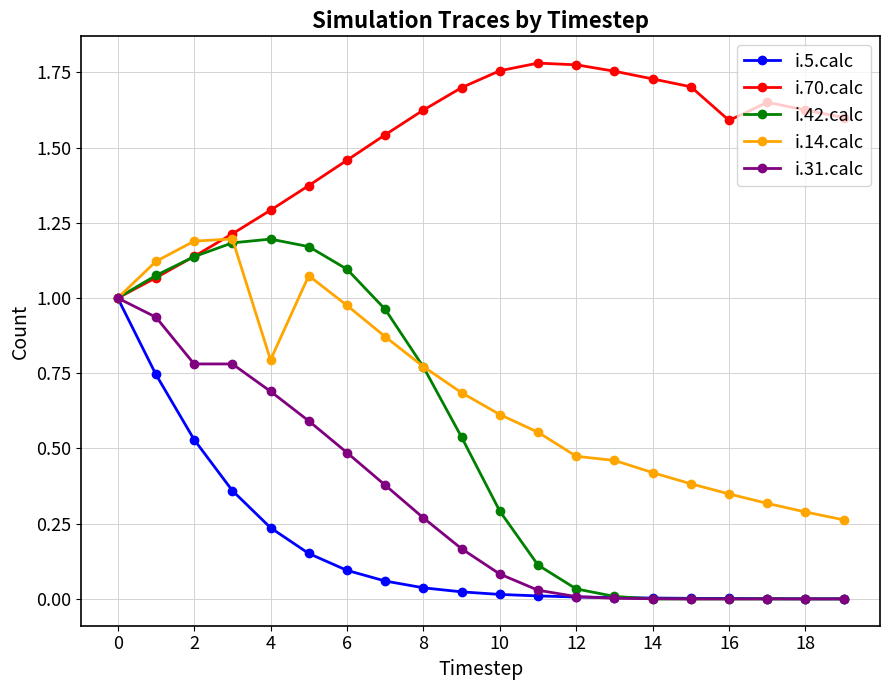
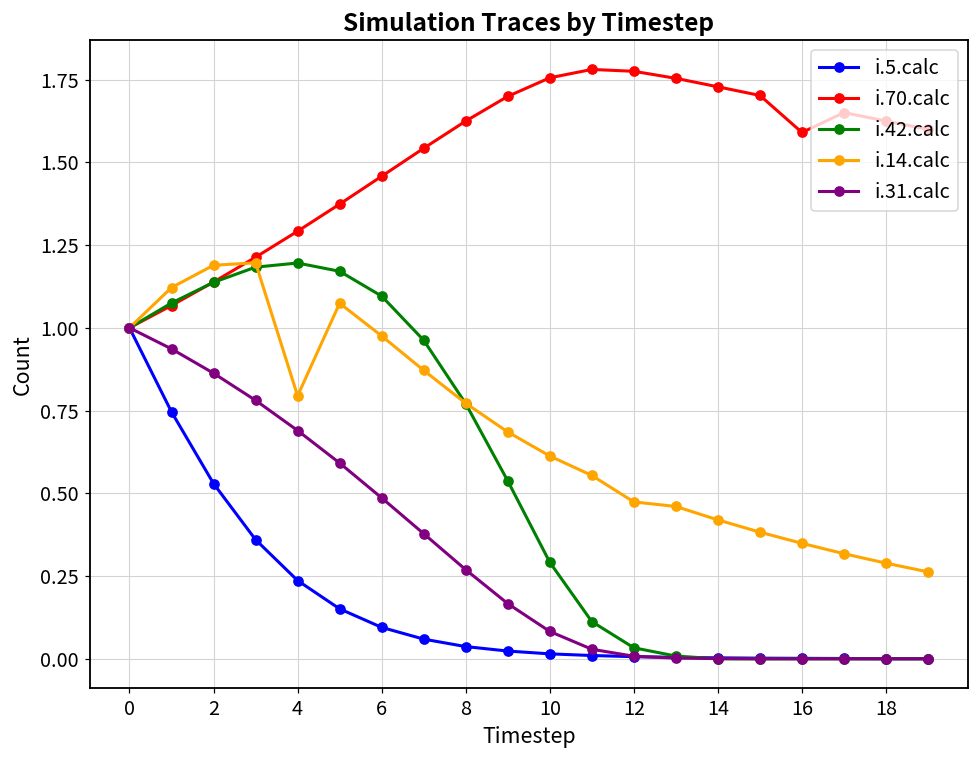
i.31.calc, 2: 0.78 -> 0.86
